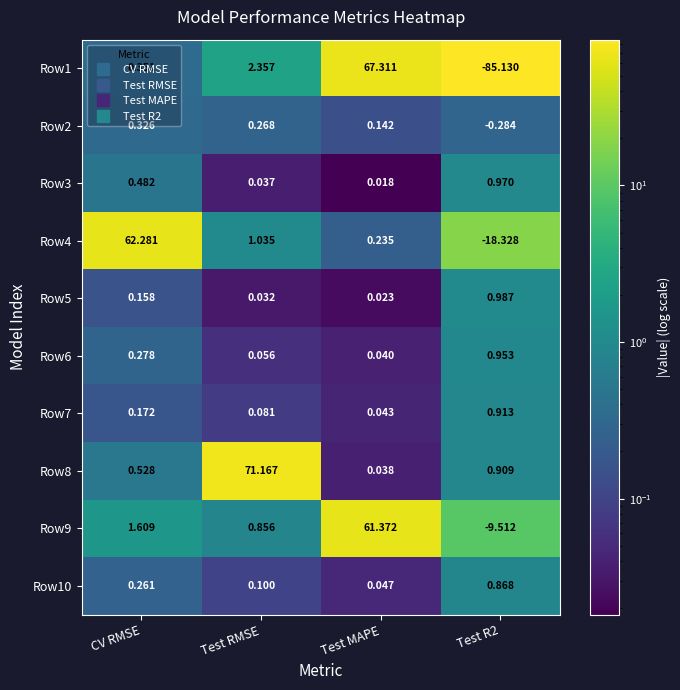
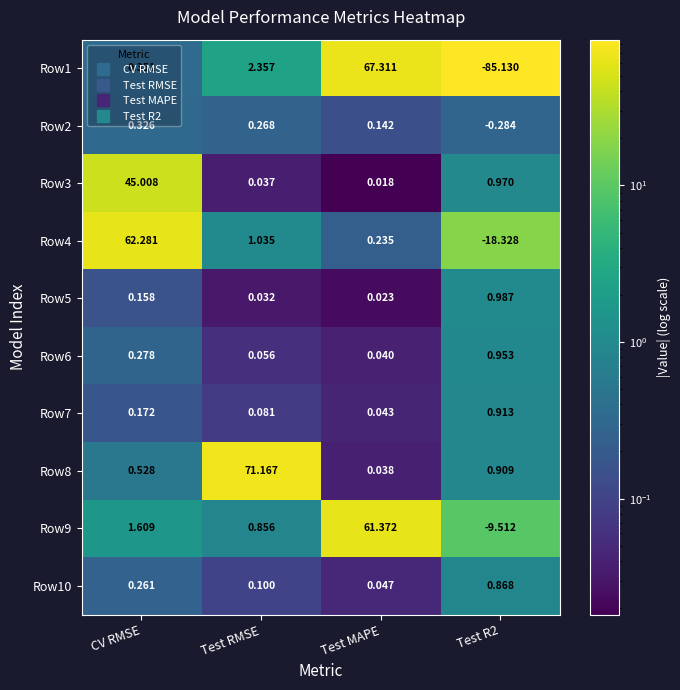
Row3, CV RMSE: 0.482 -> 45.008
